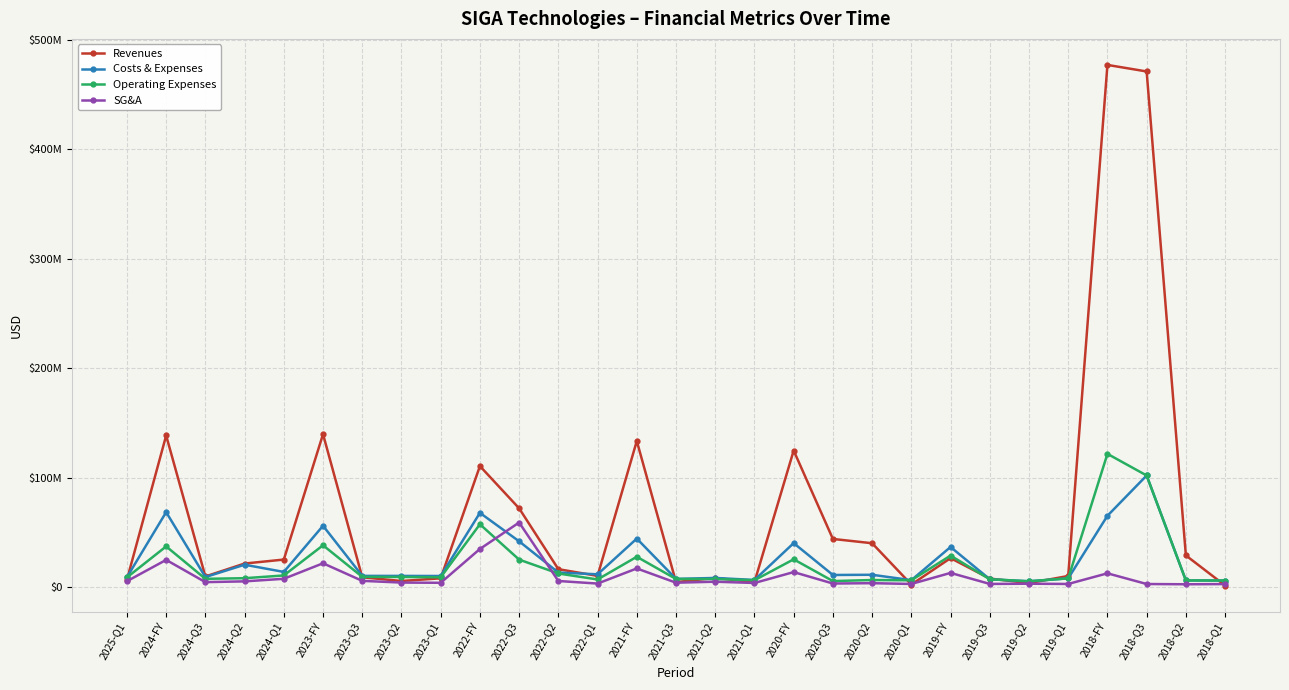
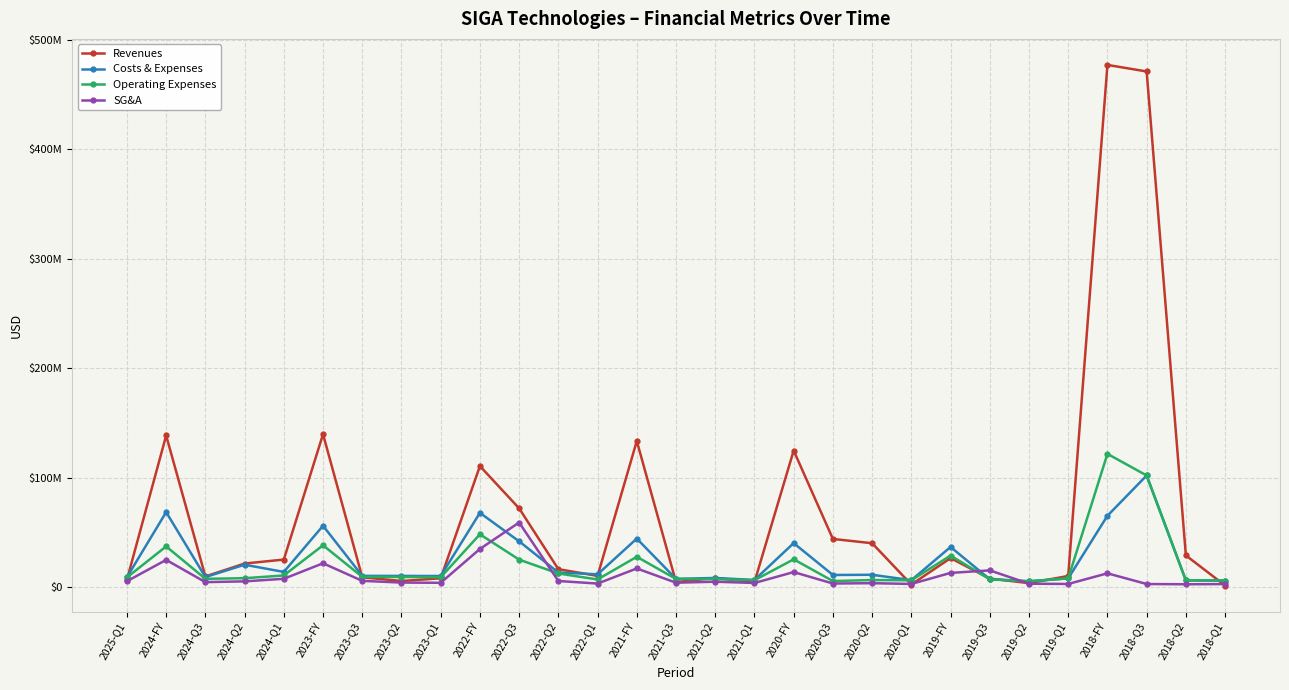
Operating Expenses, 2022-FY: $58000000 -> $49000000
SG&A, 2019-Q3: $3000000 -> $16000000
